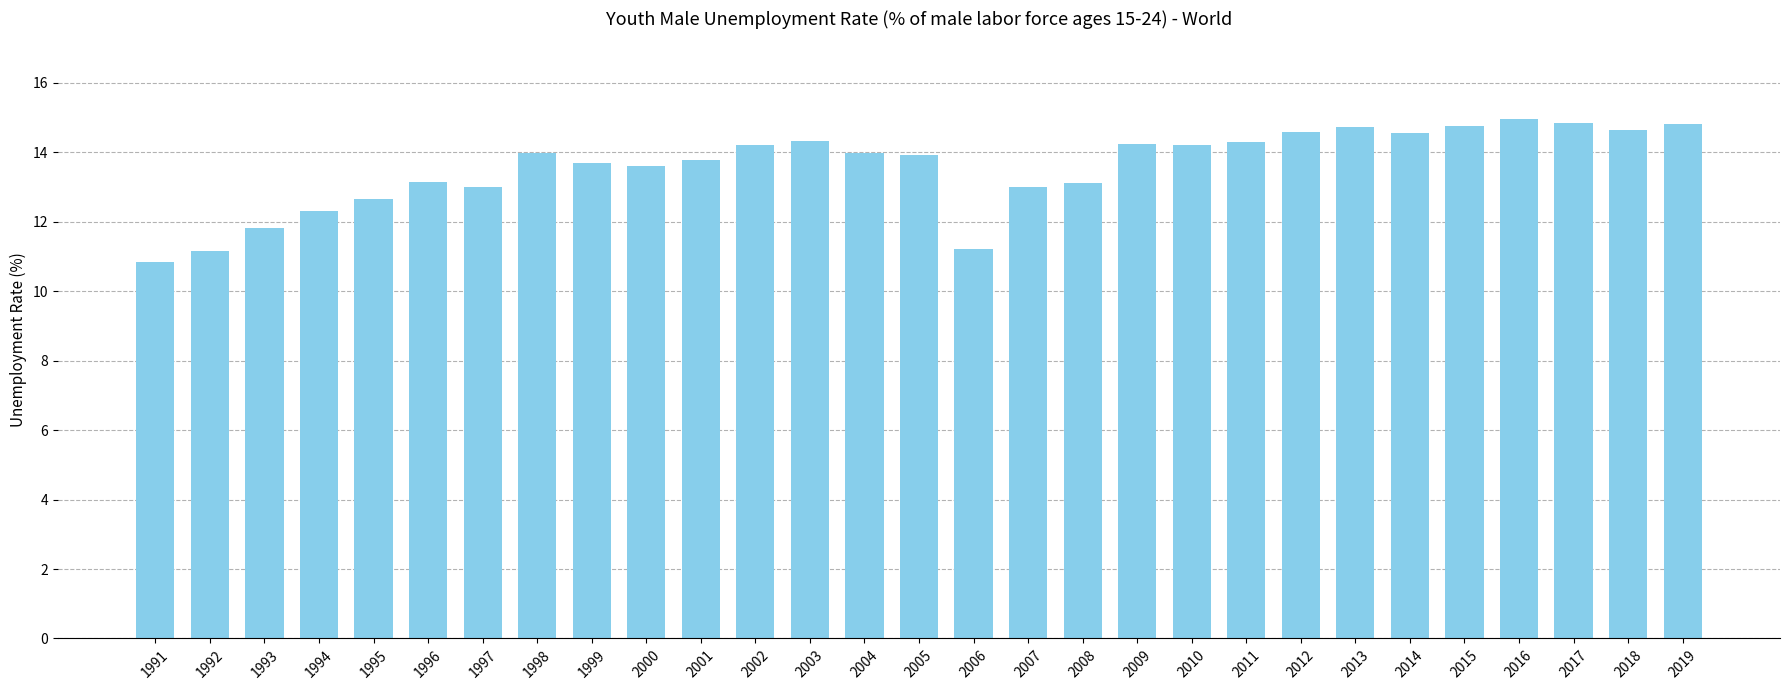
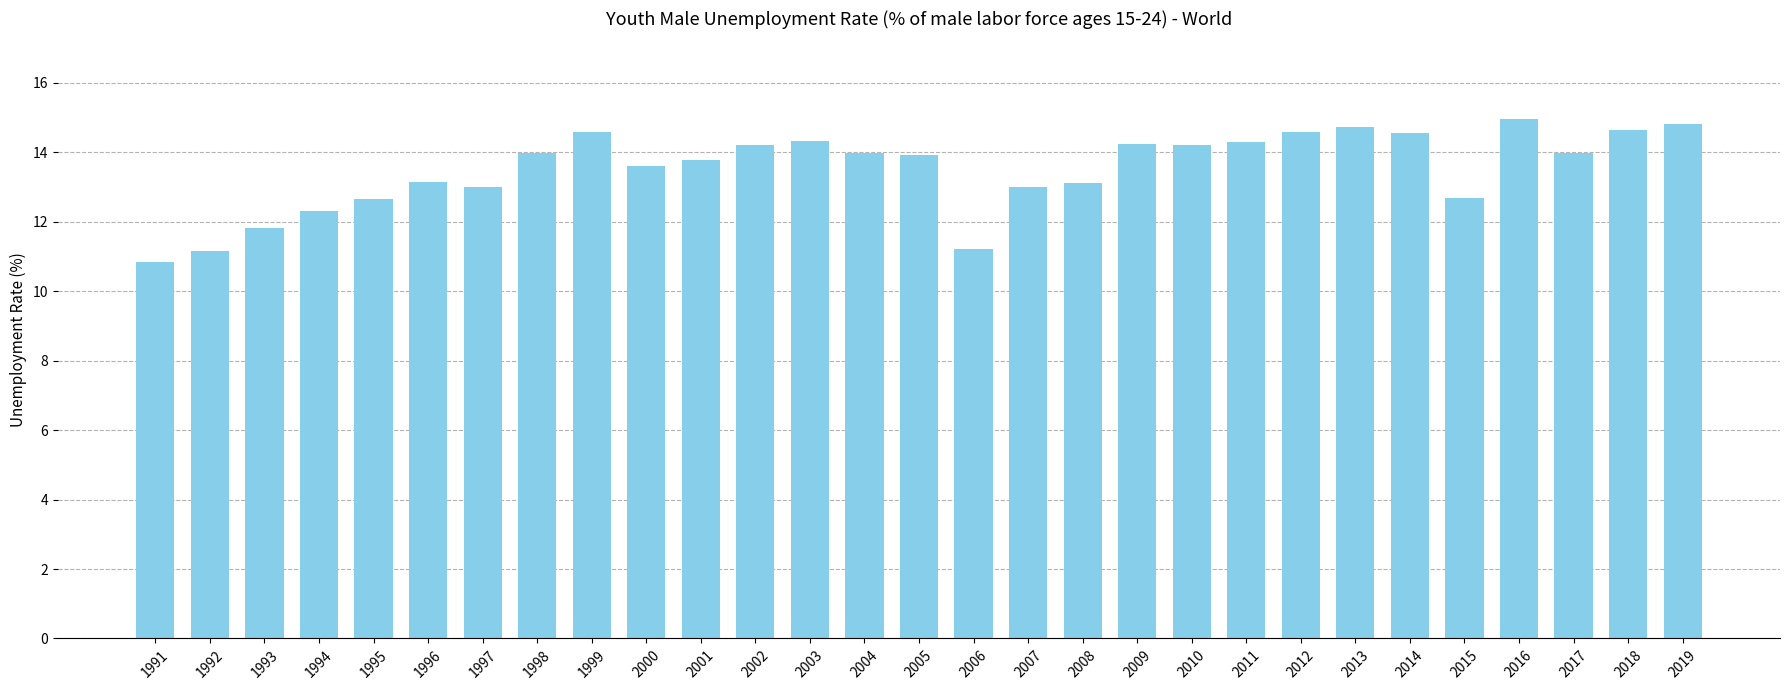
1999: 13.7 -> 14.6
2015: 14.8 -> 12.7
2017: 14.8 -> 14.0
